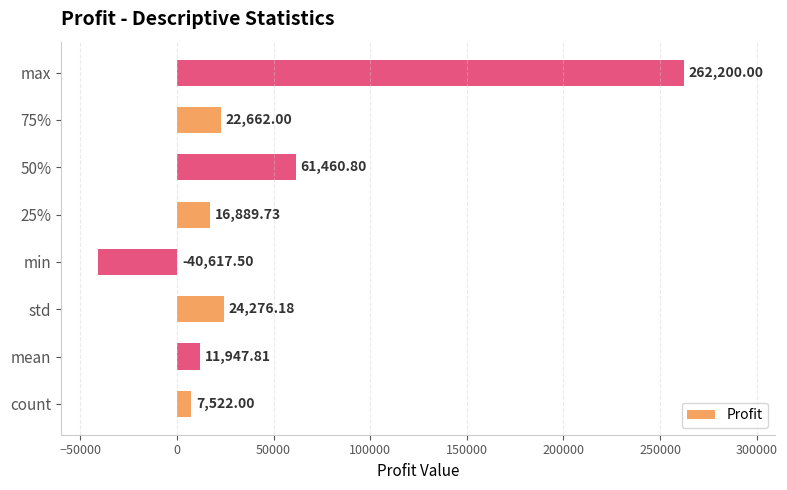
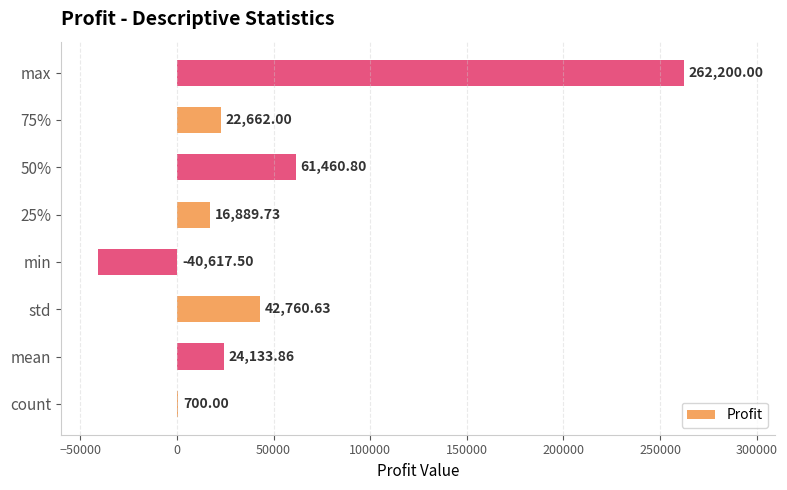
std: 24,276.18 -> 42,760.63
mean: 11,947.81 -> 24,133.86
count: 7,522.00 -> 700.00
